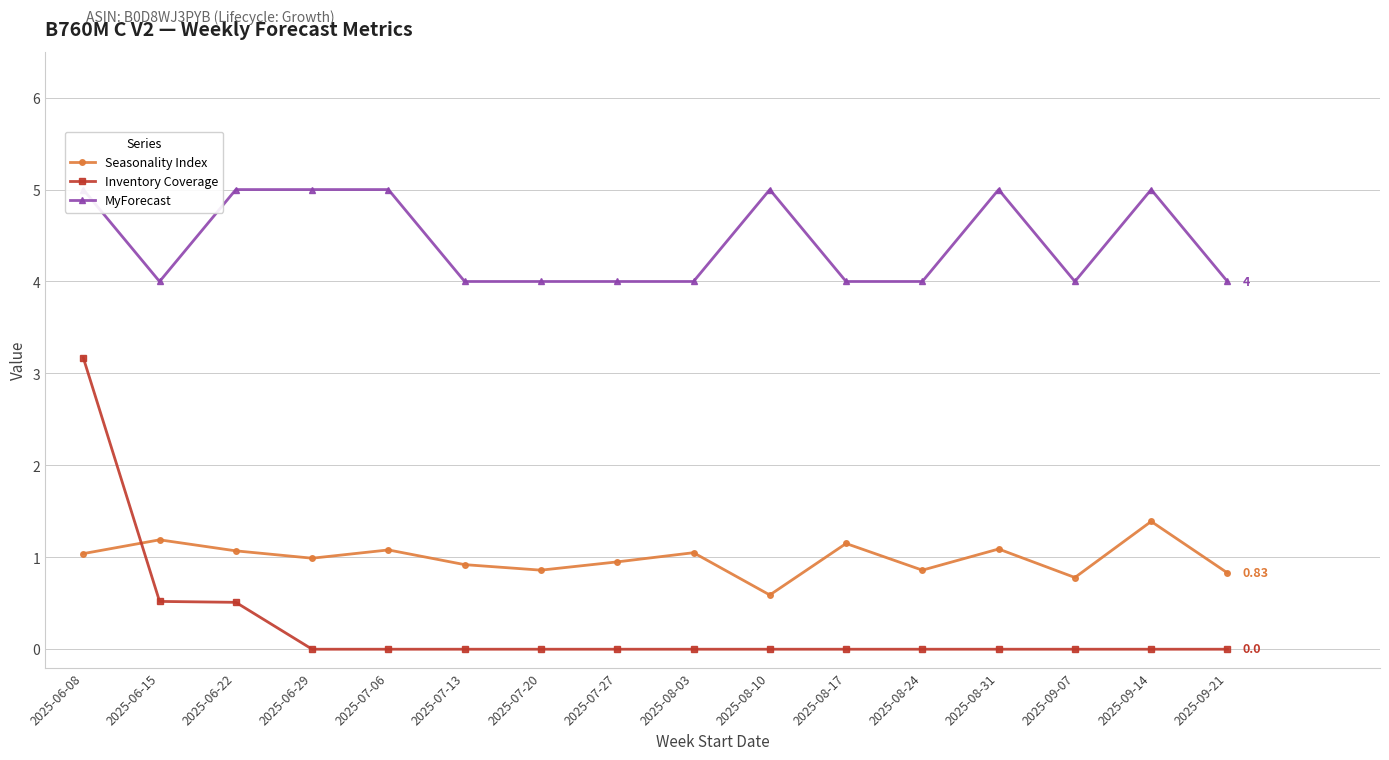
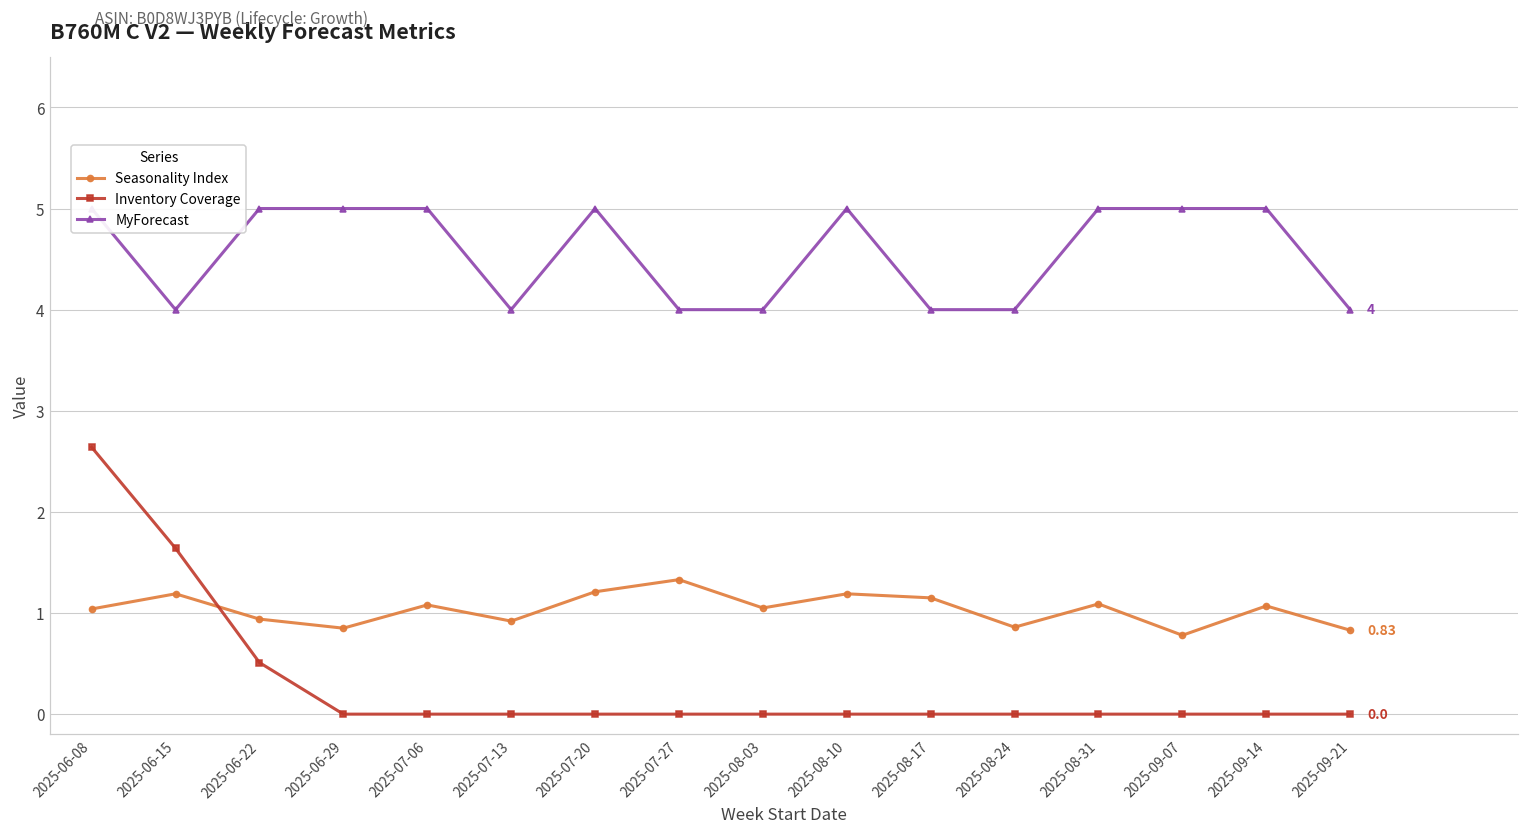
Inventory Coverage, 2025-06-08: 3.2 -> 2.6
Inventory Coverage, 2025-06-15: 0.5 -> 1.6
Seasonality Index, 2025-06-22: 1.1 -> 0.9
Seasonality Index, 2025-06-29: 1.0 -> 0.9
Seasonality Index, 2025-07-20: 0.9 -> 1.2
MyForecast, 2025-07-20: 4 -> 5
Seasonality Index, 2025-07-27: 1.0 -> 1.3
Seasonality Index, 2025-08-10: 0.6 -> 1.2
MyForecast, 2025-09-07: 4 -> 5
Seasonality Index, 2025-09-14: 1.4 -> 1.1
